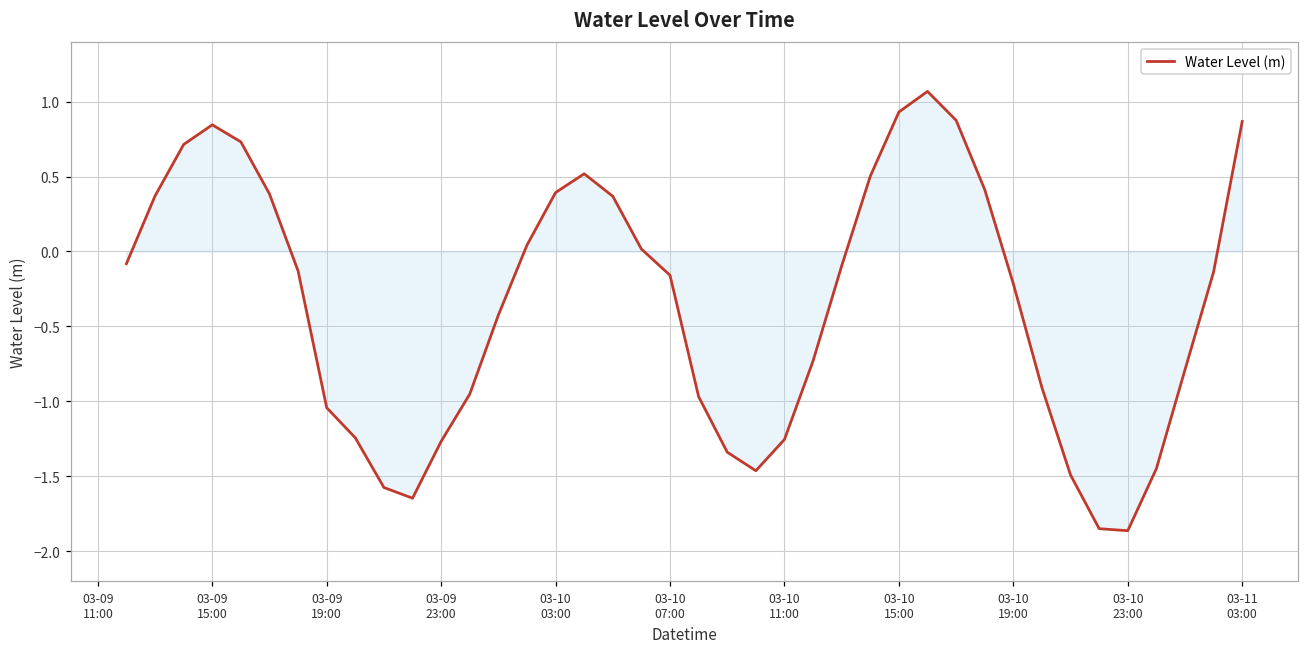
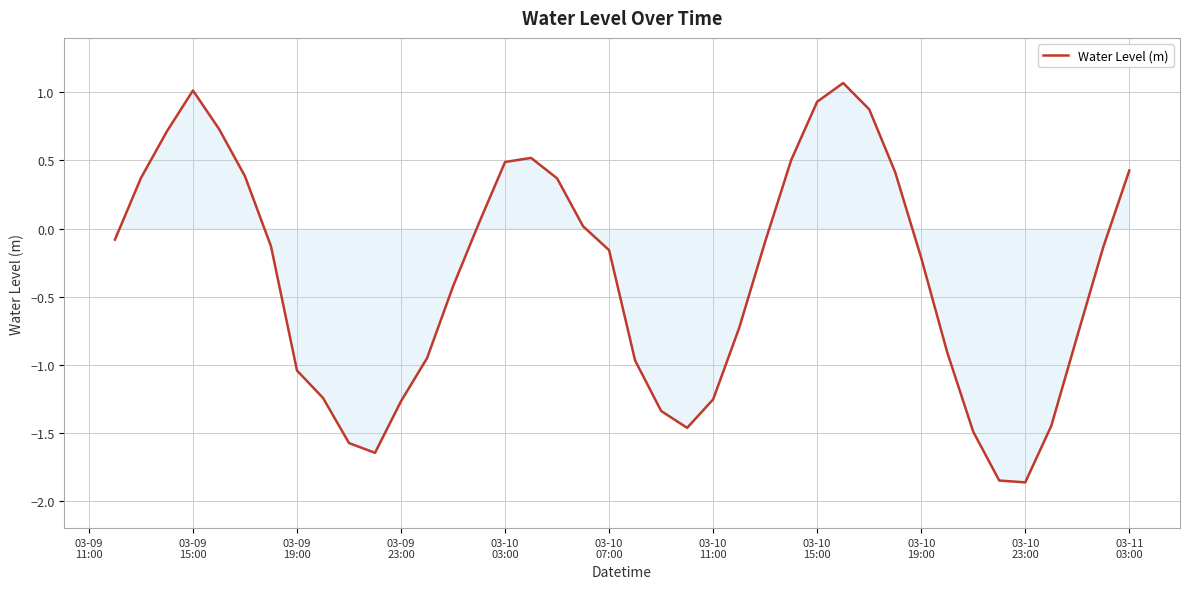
Water Level (m), 03-09 15:00: 0.85 -> 1.01
Water Level (m), 03-10 03:00: 0.39 -> 0.49
Water Level (m), 03-11 03:00: 0.87 -> 0.43
